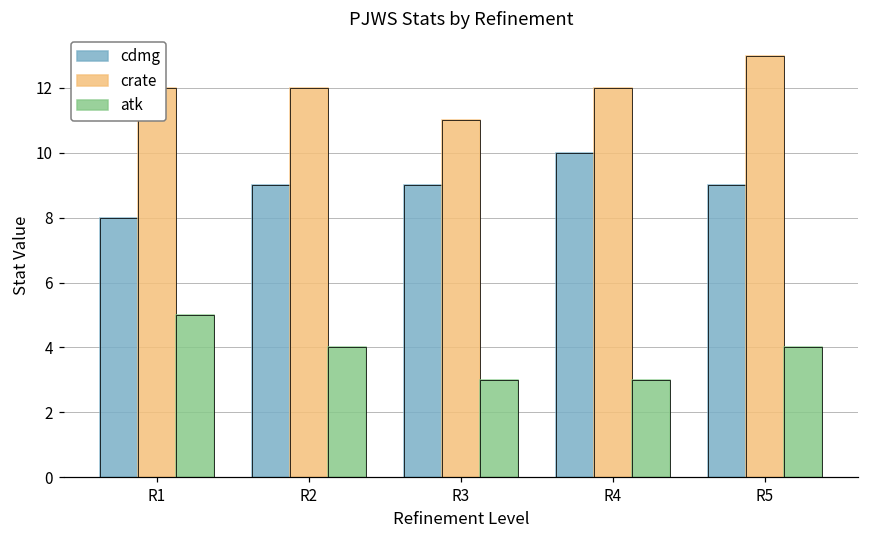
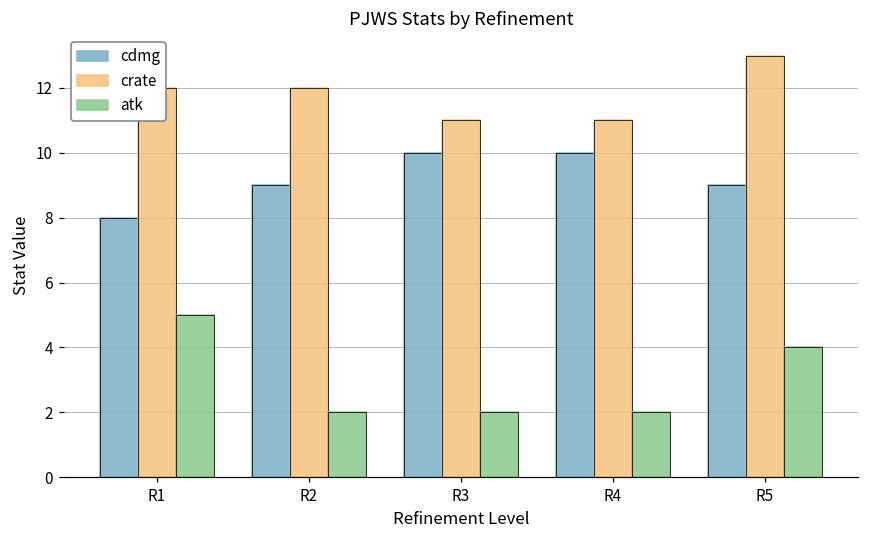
atk, R2: 4 -> 2
cdmg, R3: 9 -> 10
atk, R3: 3 -> 2
crate, R4: 12 -> 11
atk, R4: 3 -> 2
